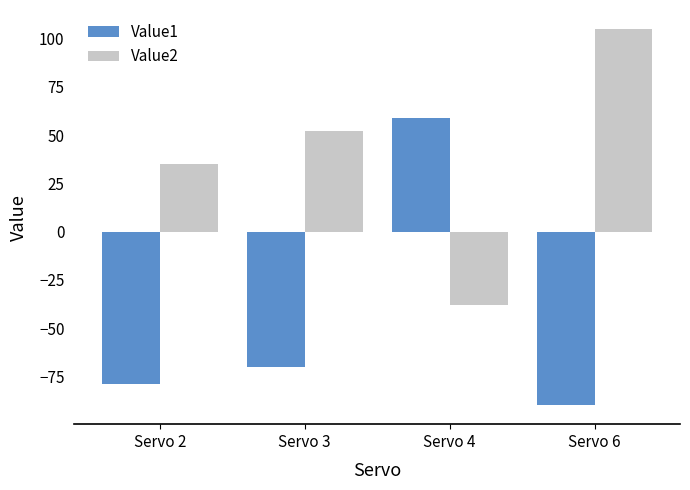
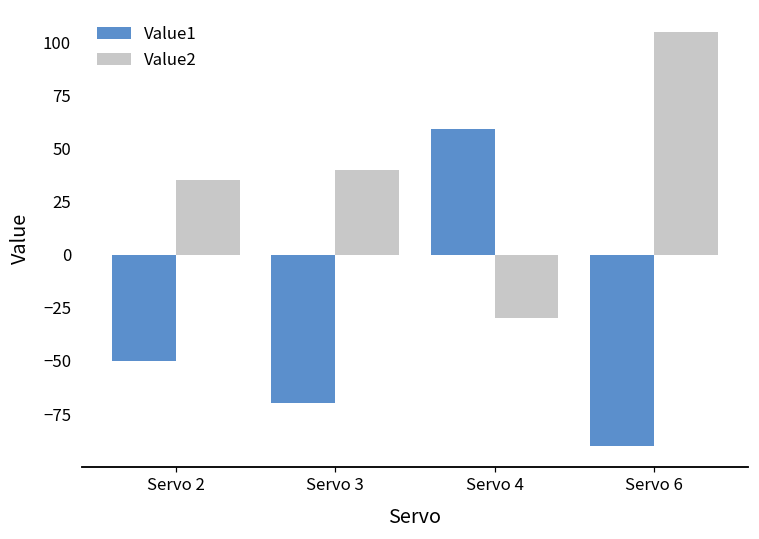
Value1, Servo 2: -79 -> -50
Value2, Servo 3: 52 -> 40
Value2, Servo 4: -38 -> -30
